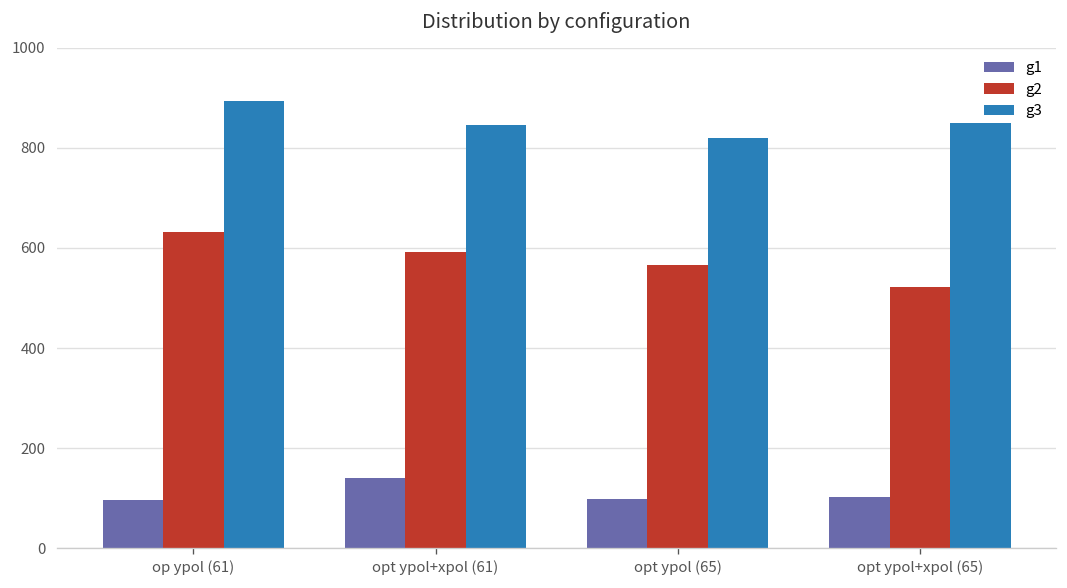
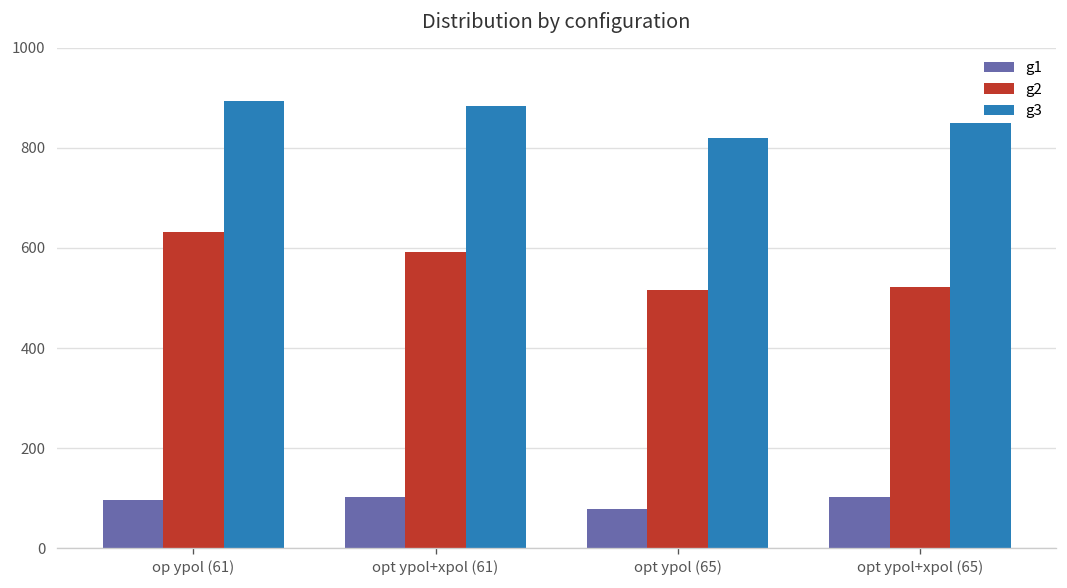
g1, opt ypol+xpol (61): 140 -> 100
g3, opt ypol+xpol (61): 850 -> 880
g1, opt ypol (65): 100 -> 80
g2, opt ypol (65): 570 -> 520
